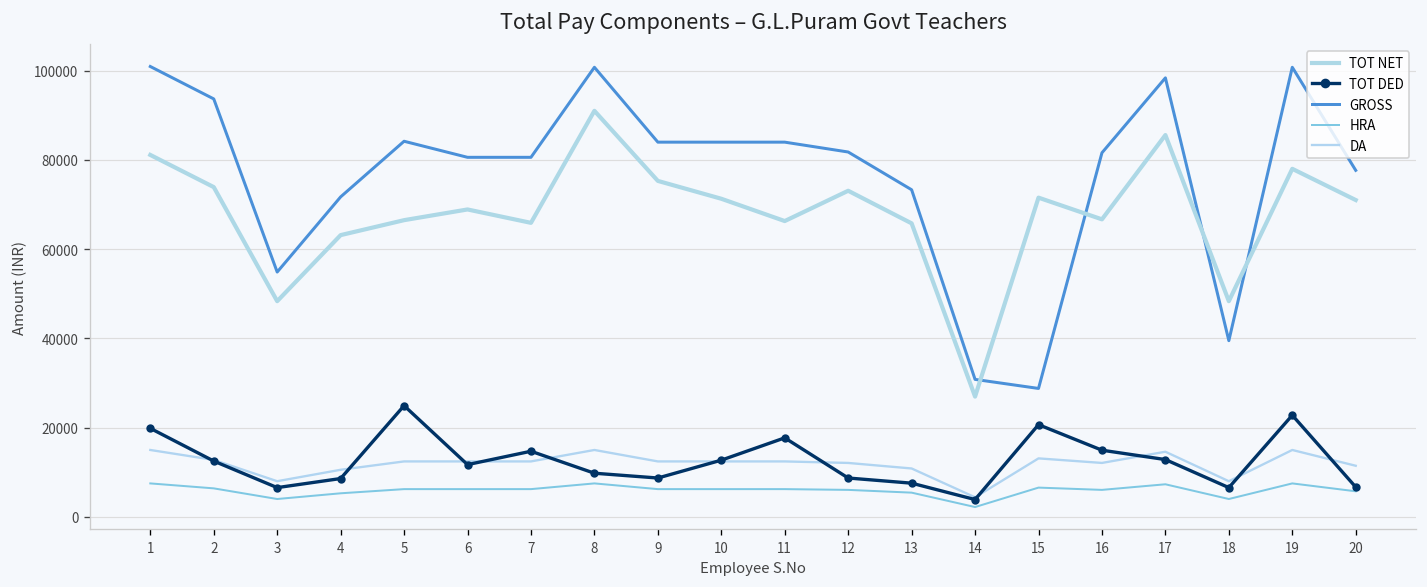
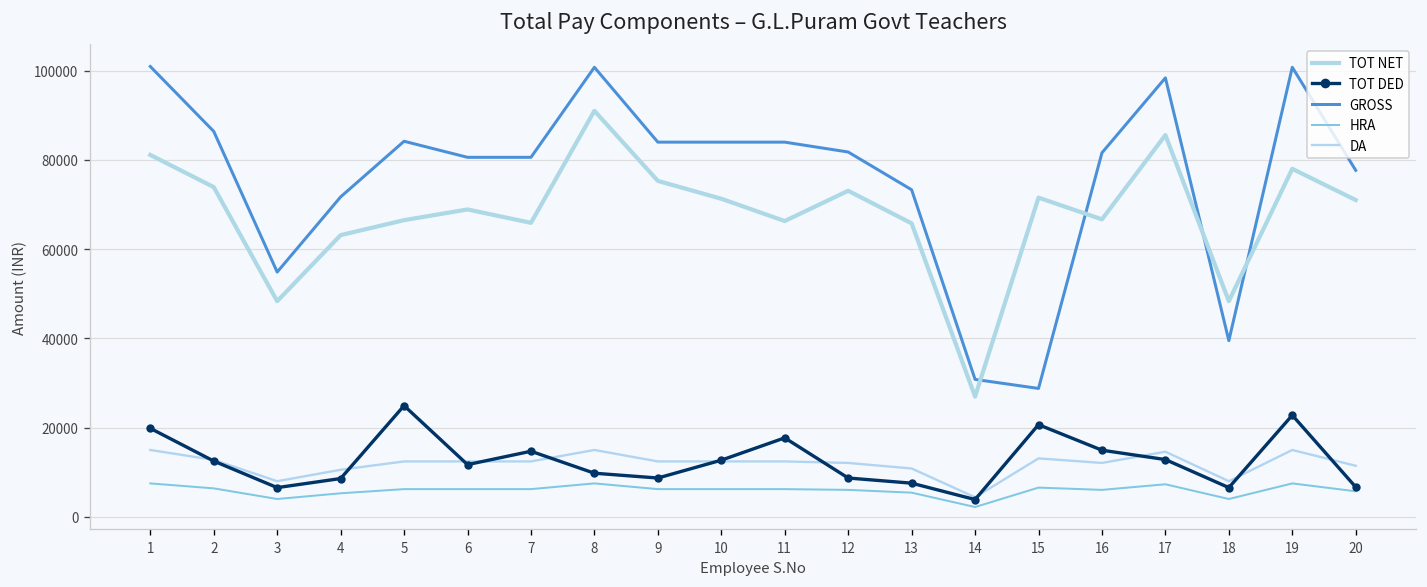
GROSS, 2: 94000 -> 86000
